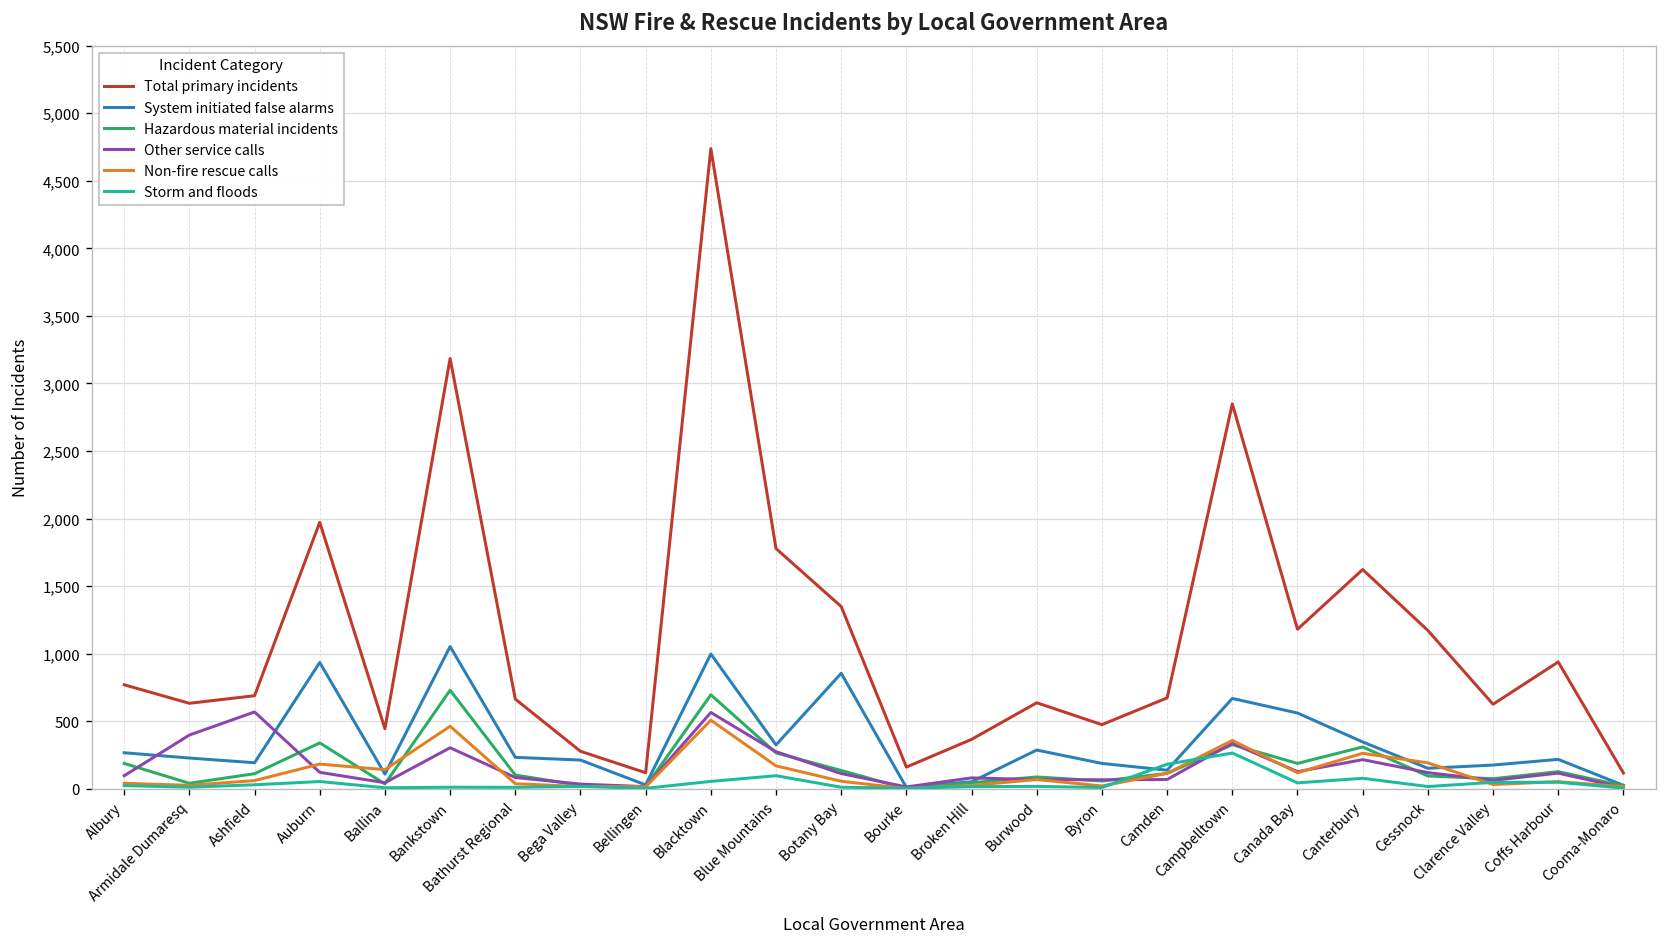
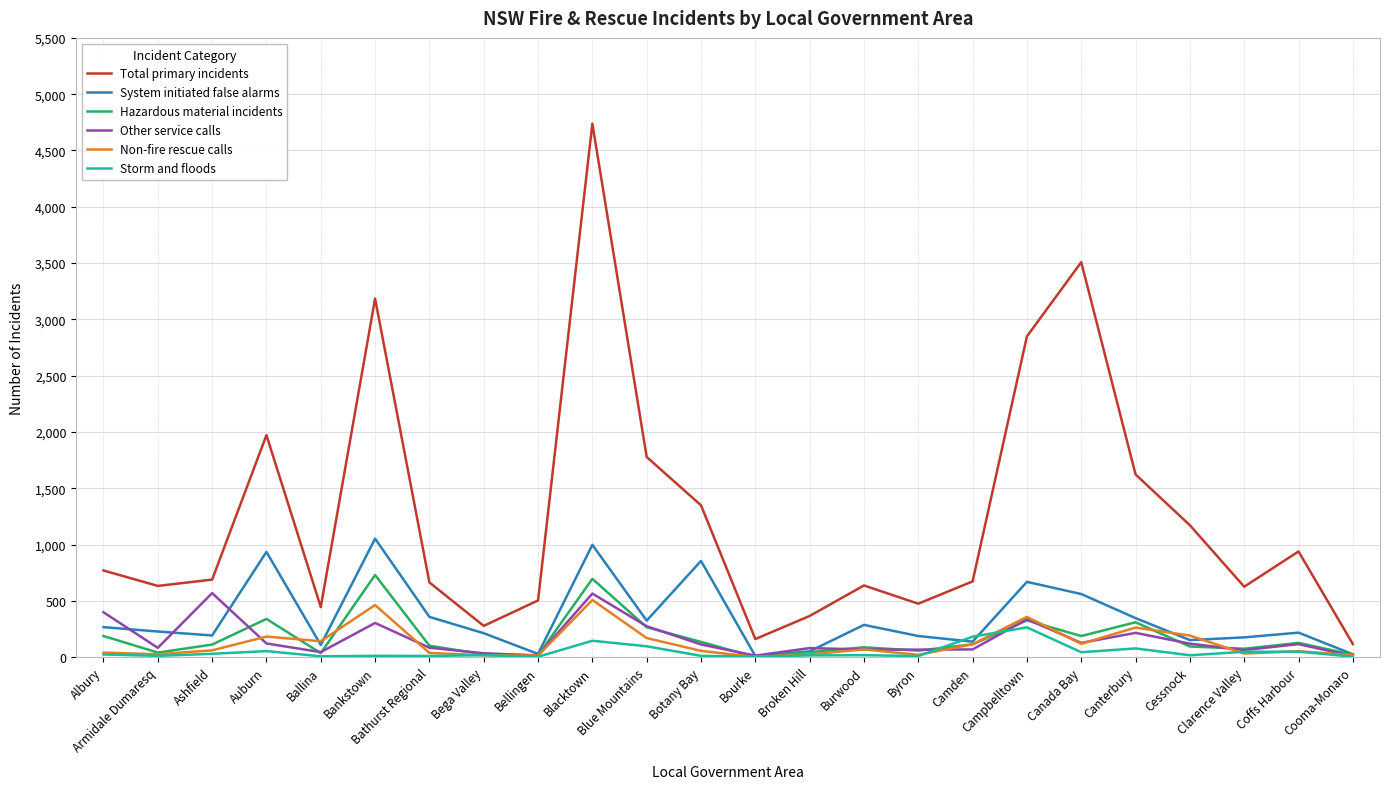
Other service calls, Albury: 100 -> 400
Other service calls, Armidale Dumaresq: 400 -> 80
System initiated false alarms, Bathurst Regional: 230 -> 360
Total primary incidents, Bellingen: 120 -> 500
Storm and floods, Blacktown: 60 -> 150
Total primary incidents, Canada Bay: 1,180 -> 3,510
